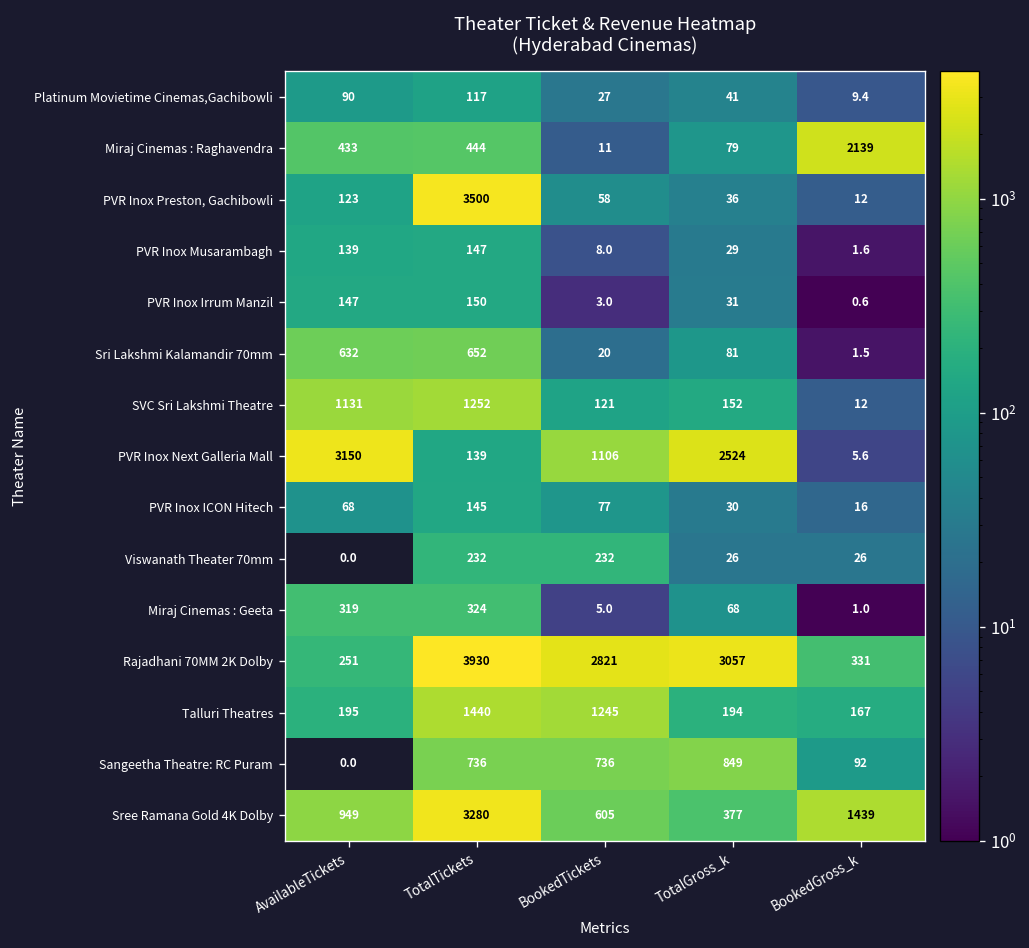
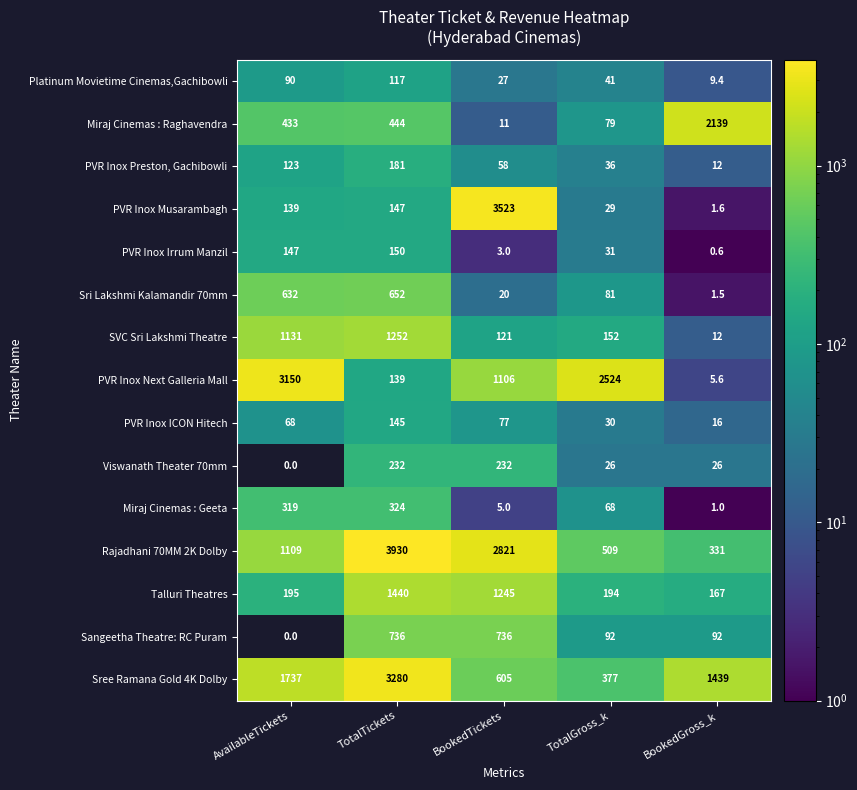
PVR Inox Preston, Gachibowli, TotalTickets: 3500 -> 181
PVR Inox Musarambagh, BookedTickets: 8.0 -> 3523
Rajadhani 70MM 2K Dolby, AvailableTickets: 251 -> 1109
Rajadhani 70MM 2K Dolby, TotalGross_k: 3057 -> 509
Sangeetha Theatre: RC Puram, TotalGross_k: 849 -> 92
Sree Ramana Gold 4K Dolby, AvailableTickets: 949 -> 1737
